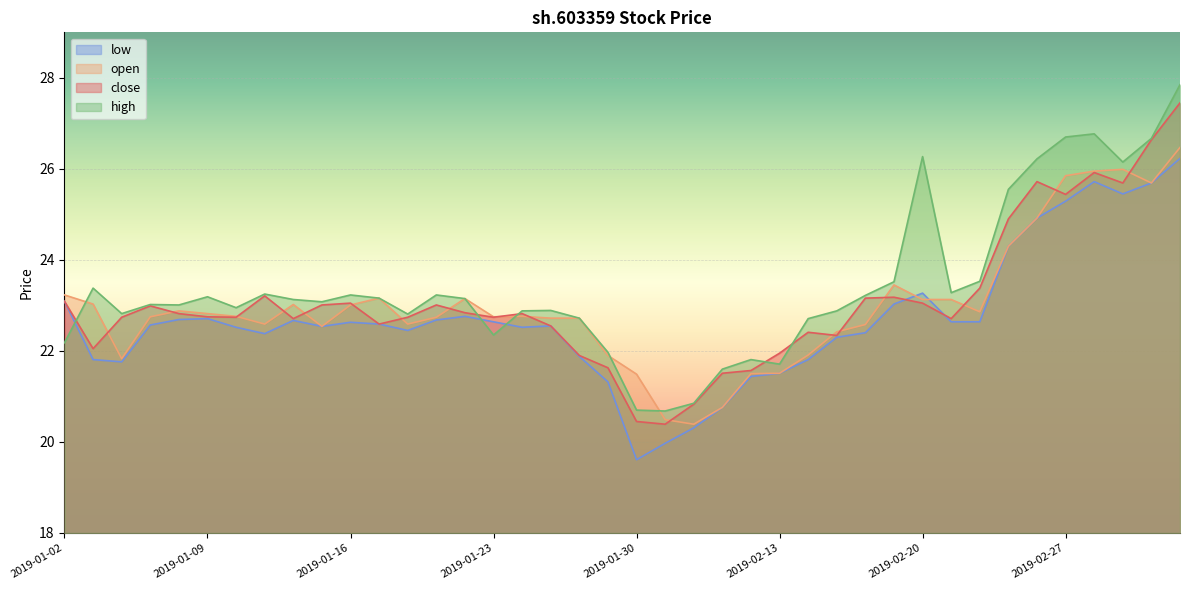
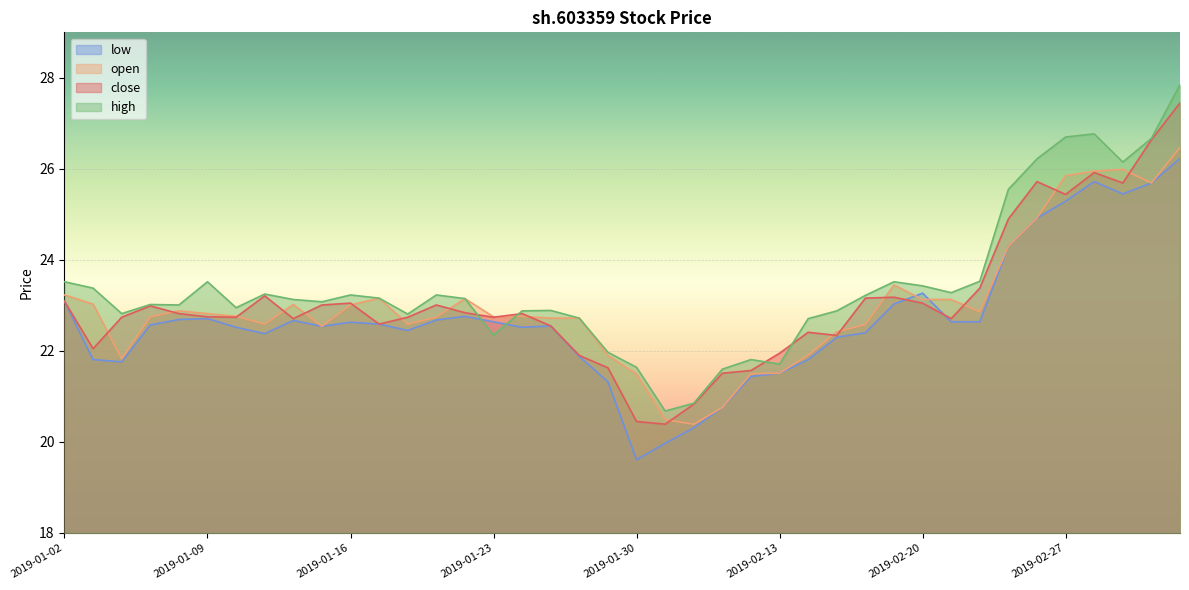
high, 2019-01-02: 22.2 -> 23.5
high, 2019-01-09: 23.2 -> 23.5
high, 2019-01-30: 20.7 -> 21.6
high, 2019-02-20: 26.3 -> 23.4
